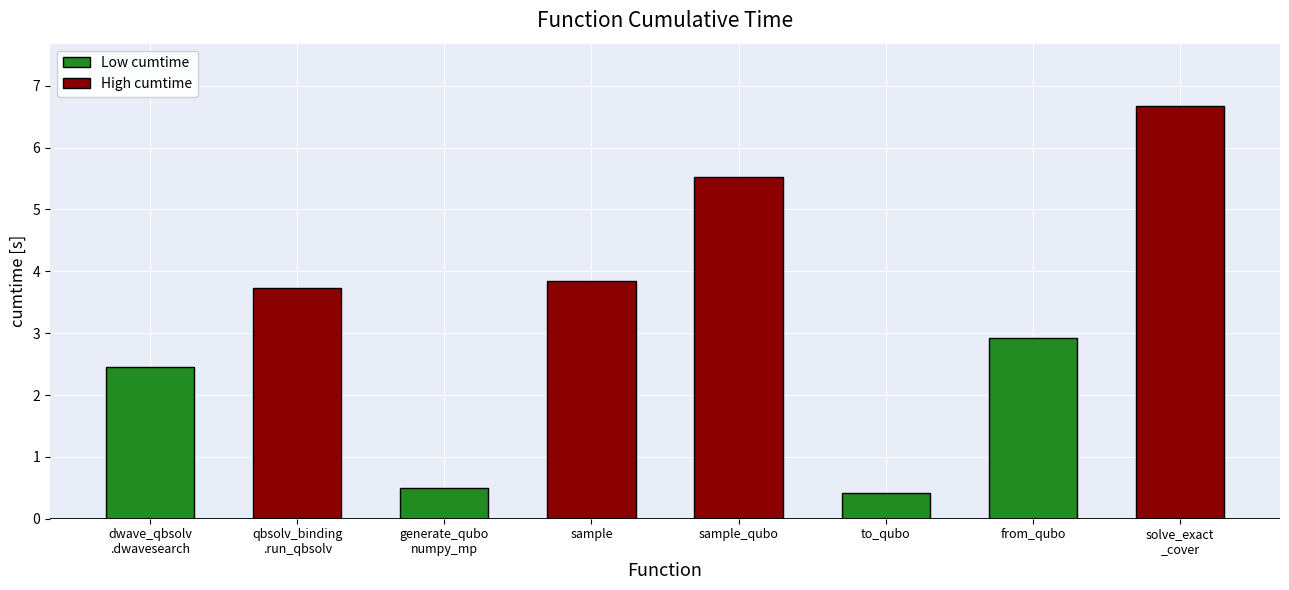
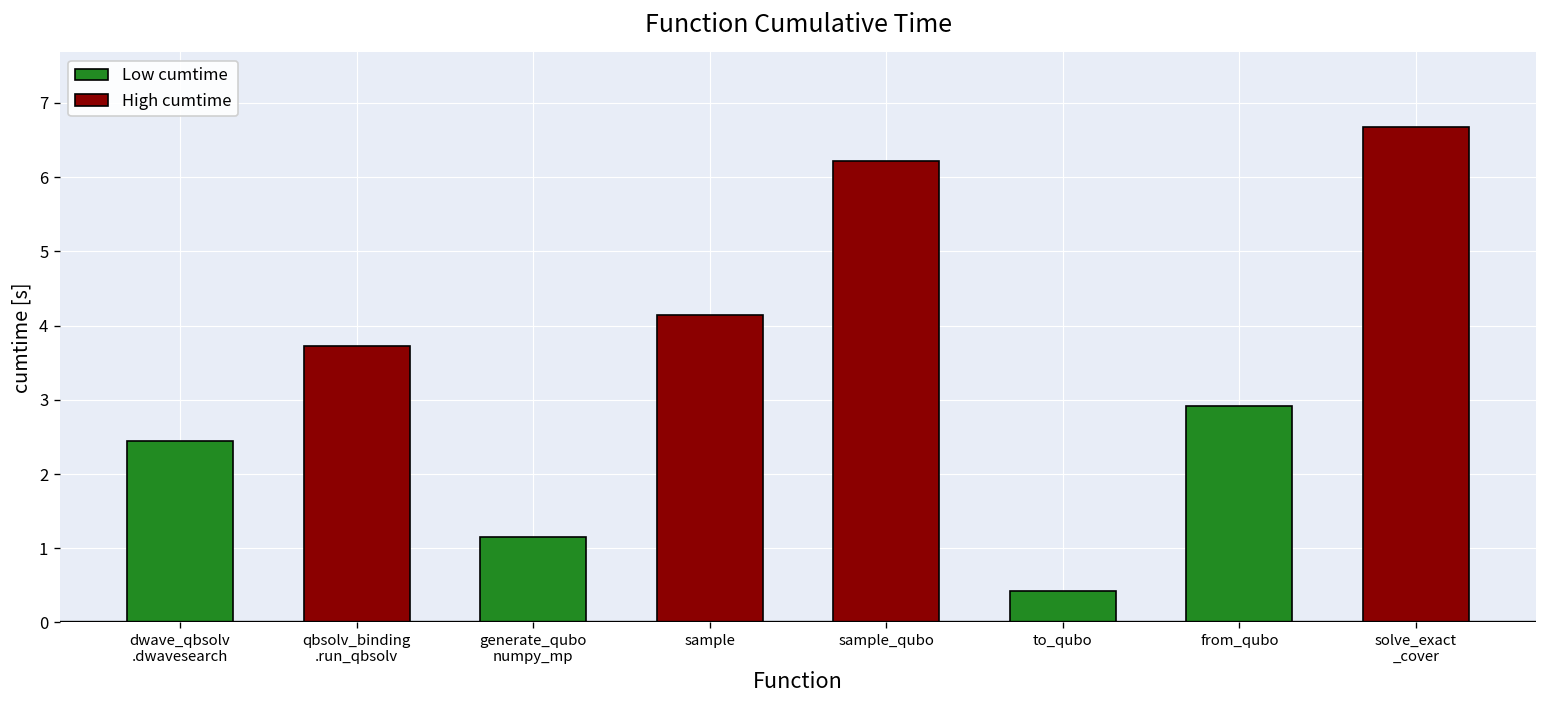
generate_qubo numpy_mp: 0.5 -> 1.2
sample: 3.8 -> 4.1
sample_qubo: 5.5 -> 6.2
